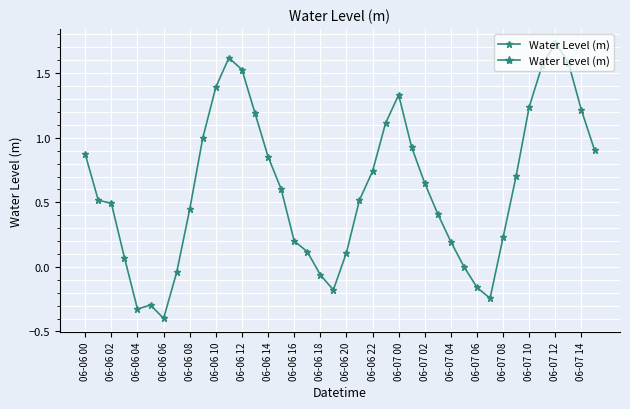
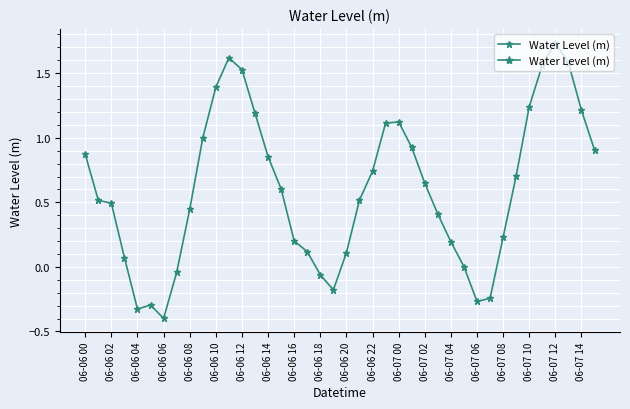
06-07 00: 1.33 -> 1.12
06-07 06: -0.16 -> -0.27
